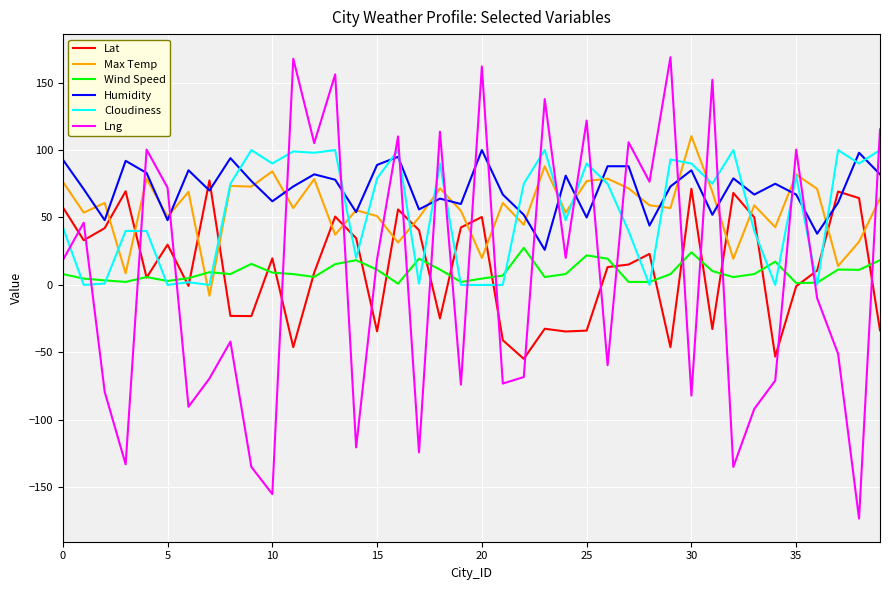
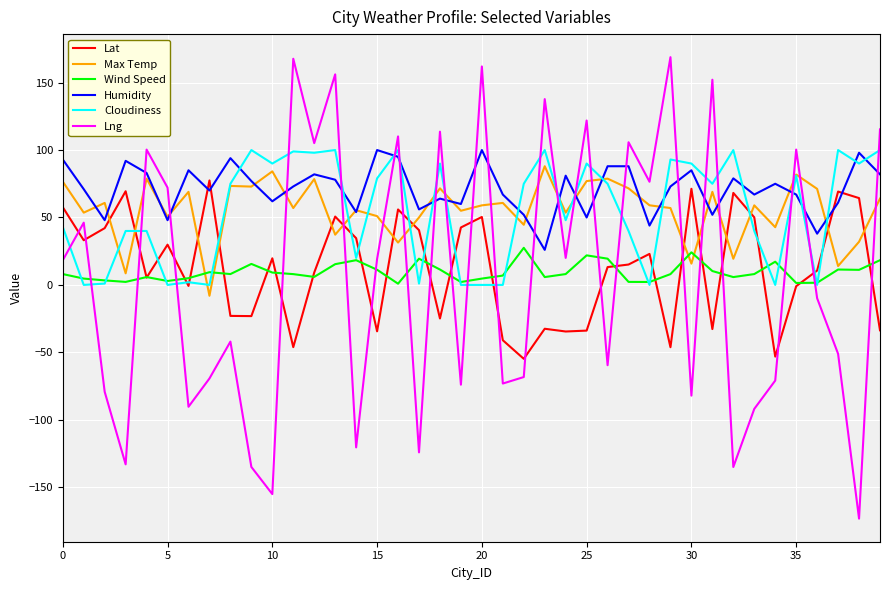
Humidity, 15: 89 -> 100
Max Temp, 20: 20 -> 59
Max Temp, 30: 110 -> 16
